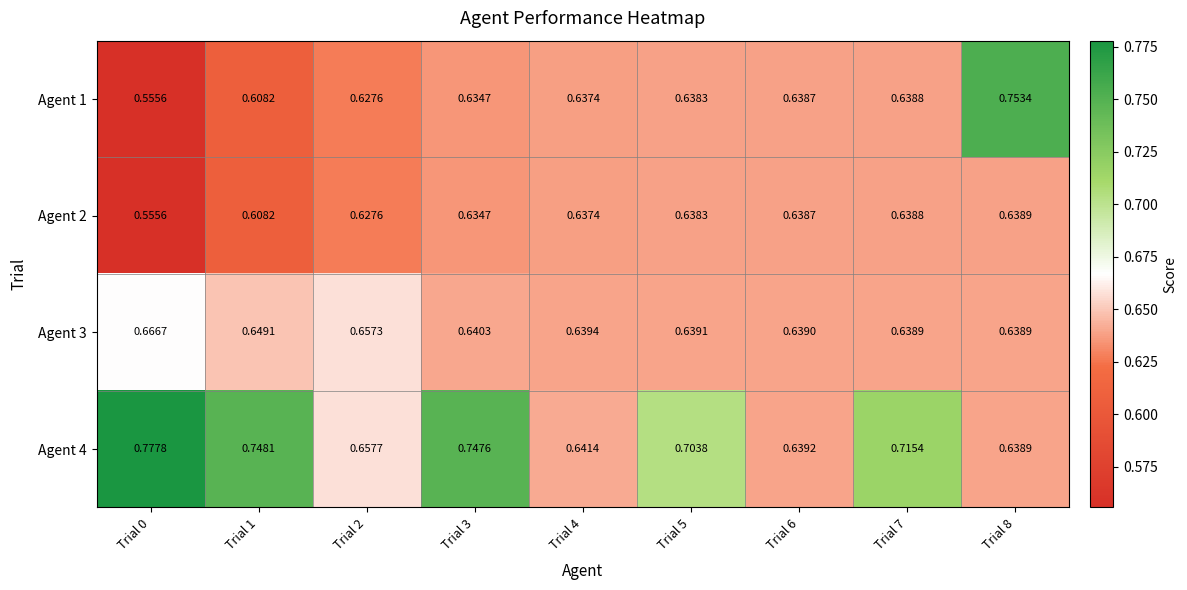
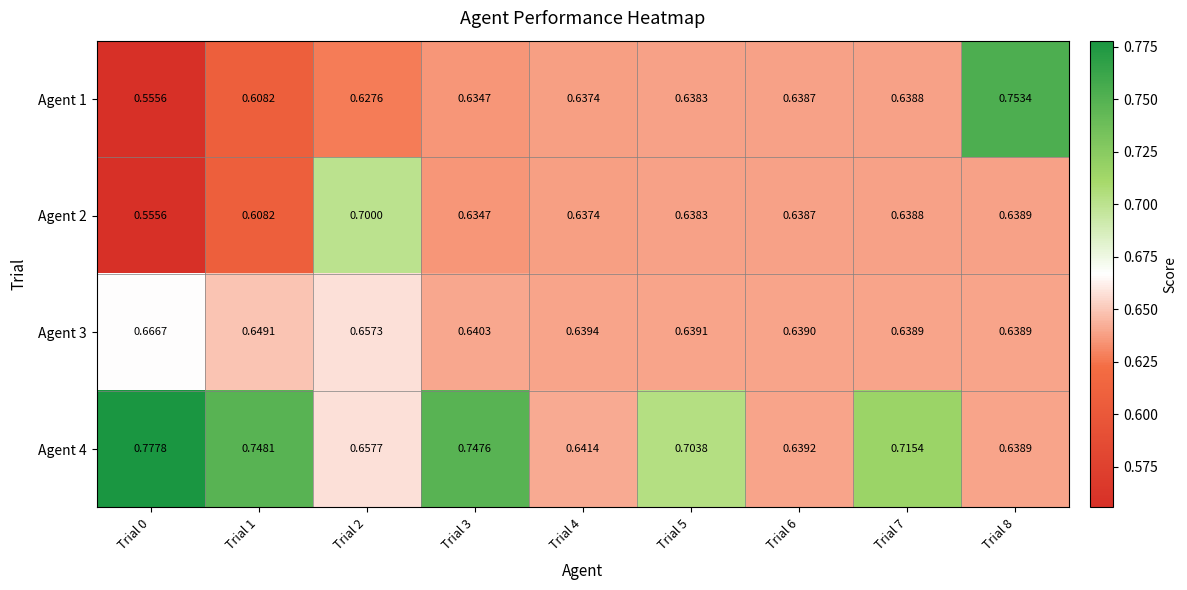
Agent 2, Trial 2: 0.6276 -> 0.7000
